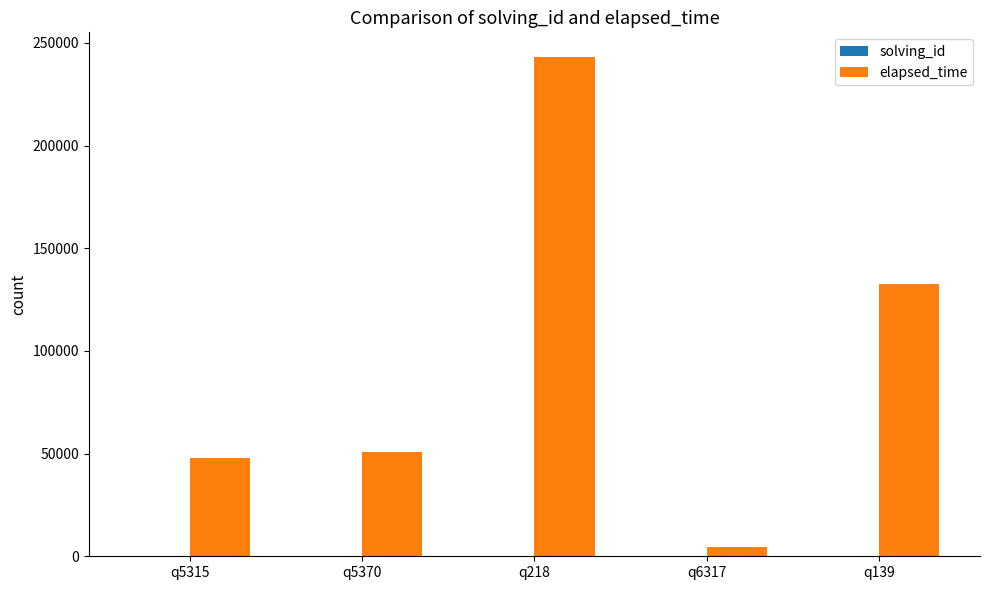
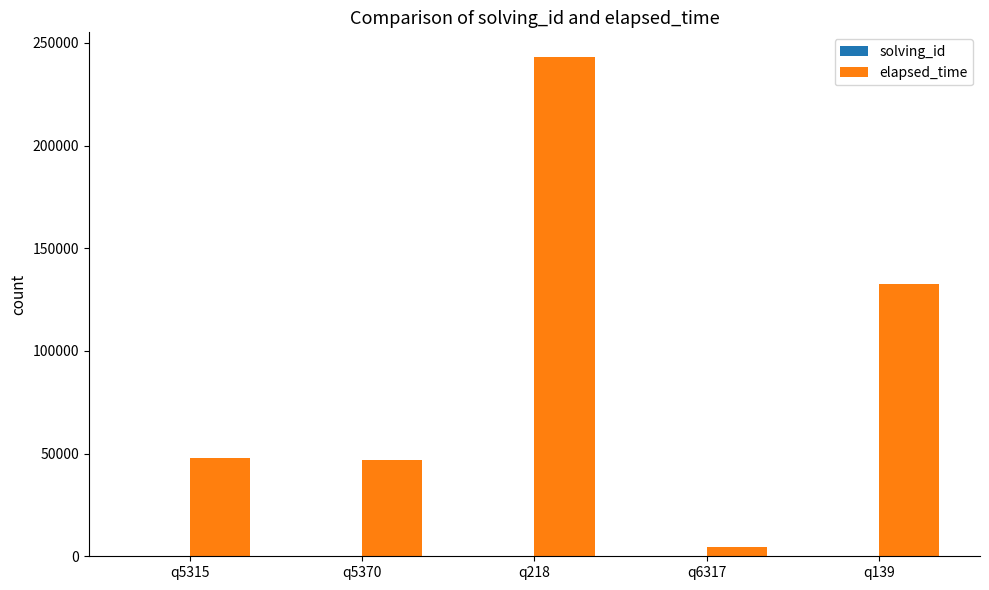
elapsed_time, q5370: 51000 -> 47000
